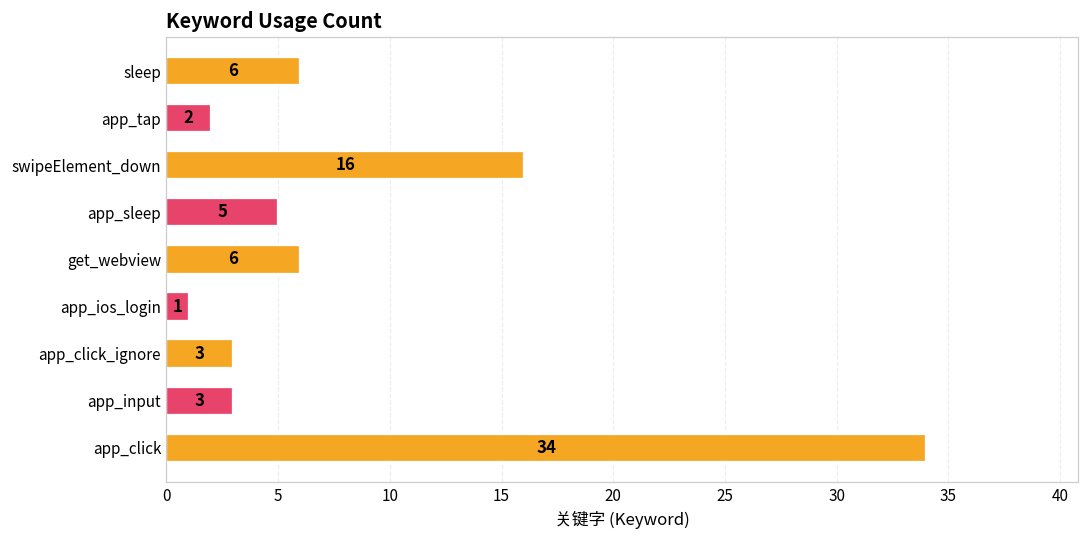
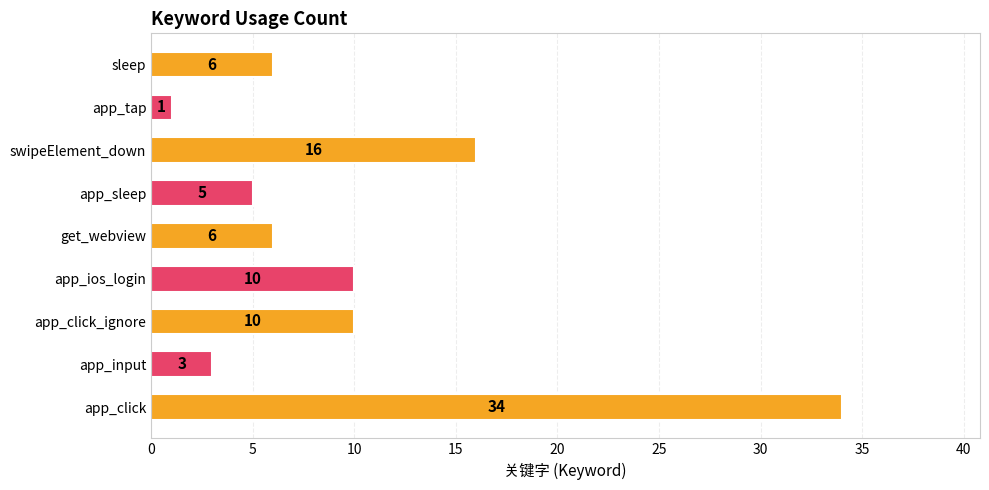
app_tap: 2 -> 1
app_ios_login: 1 -> 10
app_click_ignore: 3 -> 10
